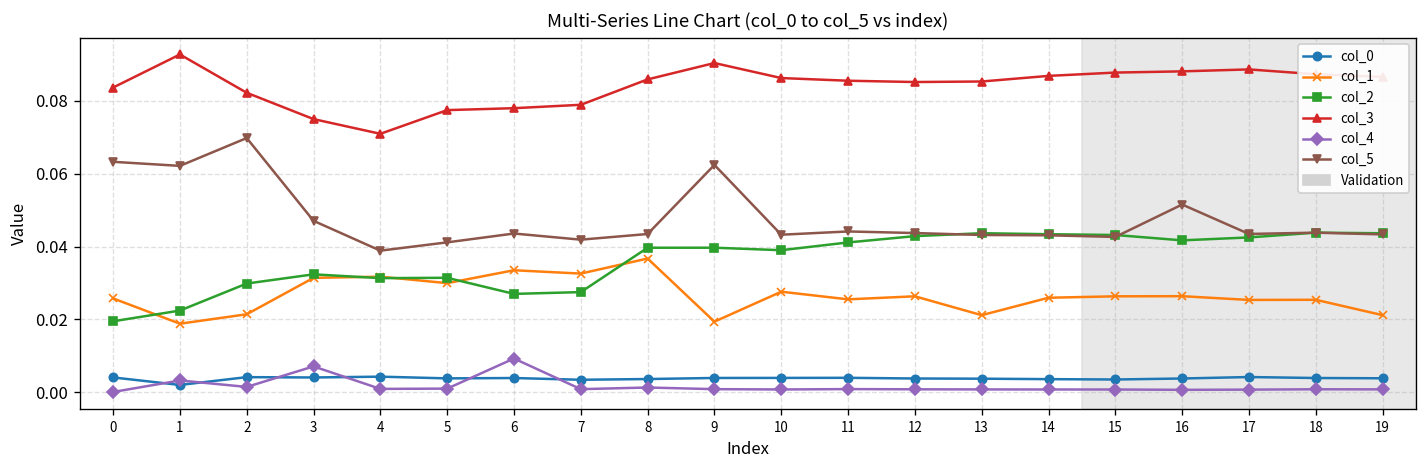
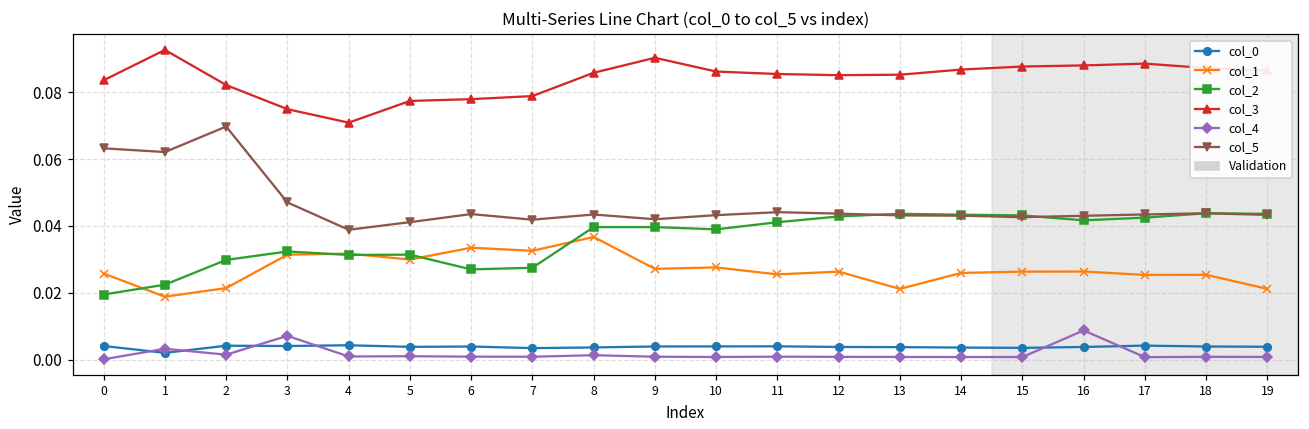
col_4, 6: 0.009 -> 0.001
col_1, 9: 0.019 -> 0.027
col_5, 9: 0.062 -> 0.042
col_4, 16: 0.001 -> 0.009
col_5, 16: 0.052 -> 0.043
